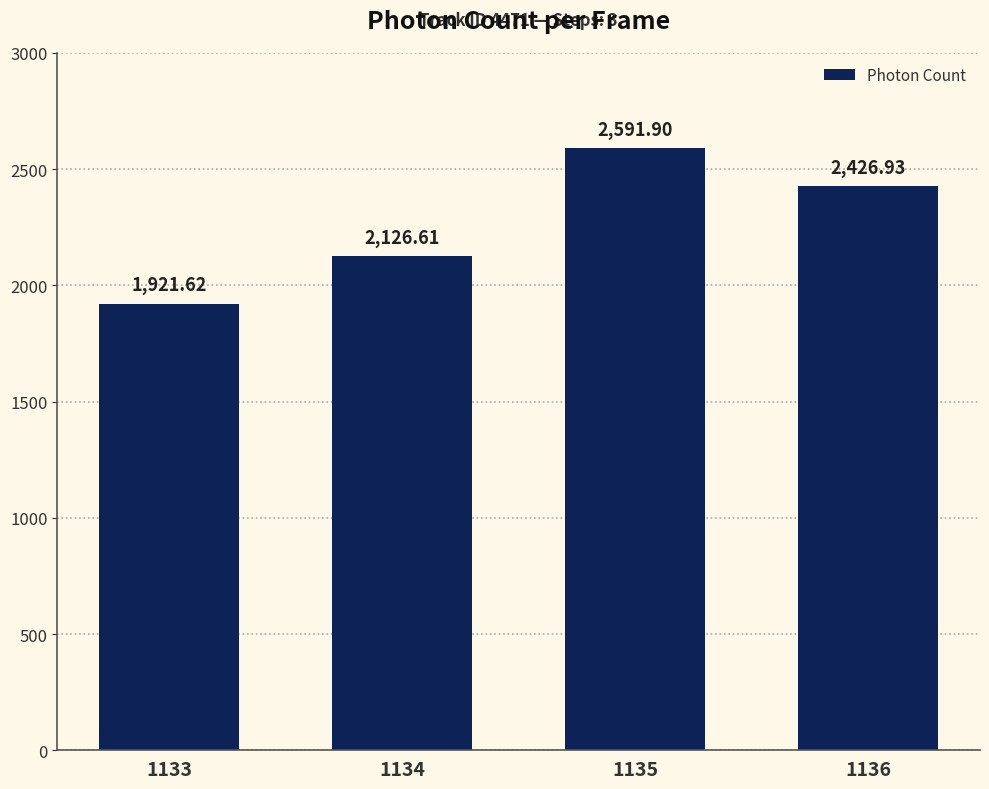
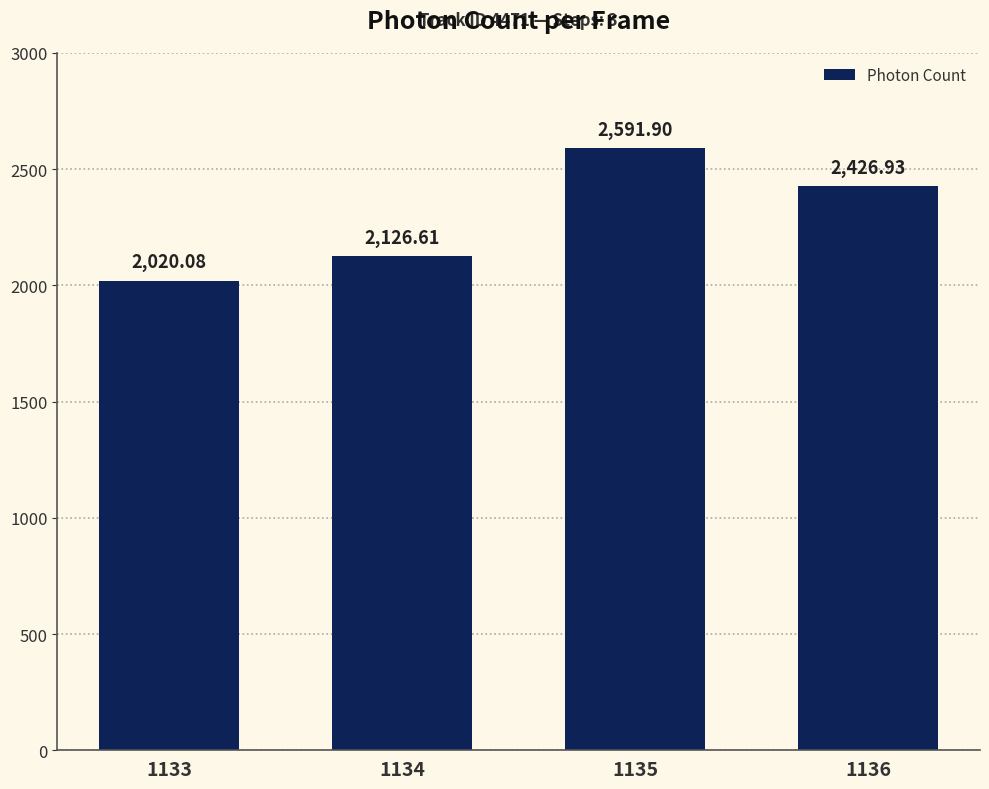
1133: 1,921.62 -> 2,020.08
